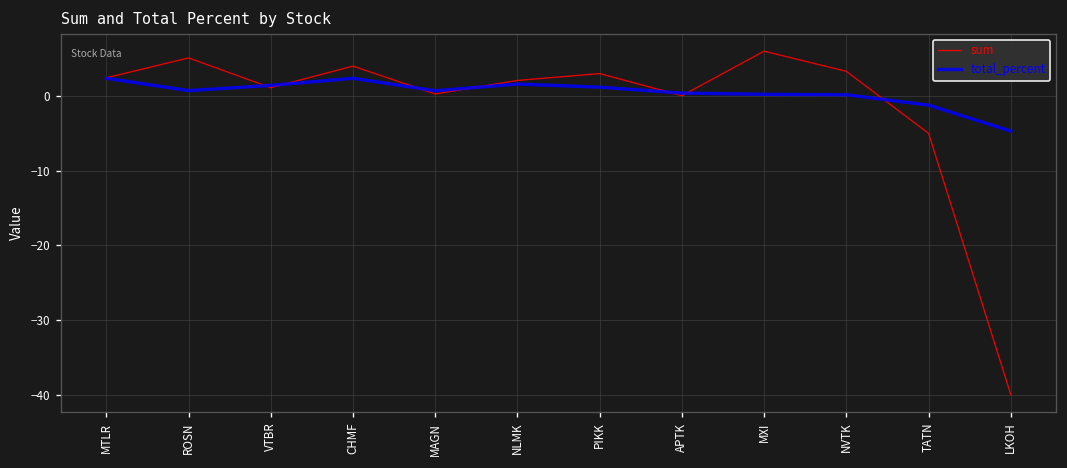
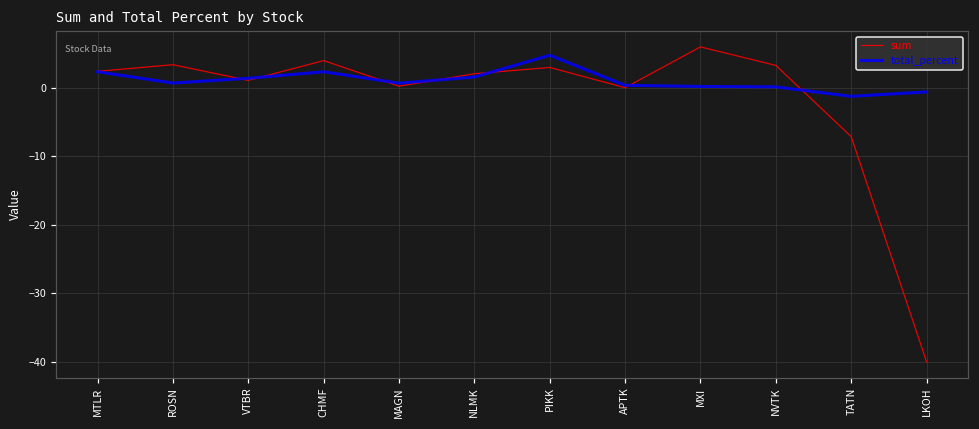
sum, ROSN: 5 -> 3
total_percent, PIKK: 1 -> 5
sum, TATN: -5 -> -7
total_percent, LKOH: -5 -> -1
